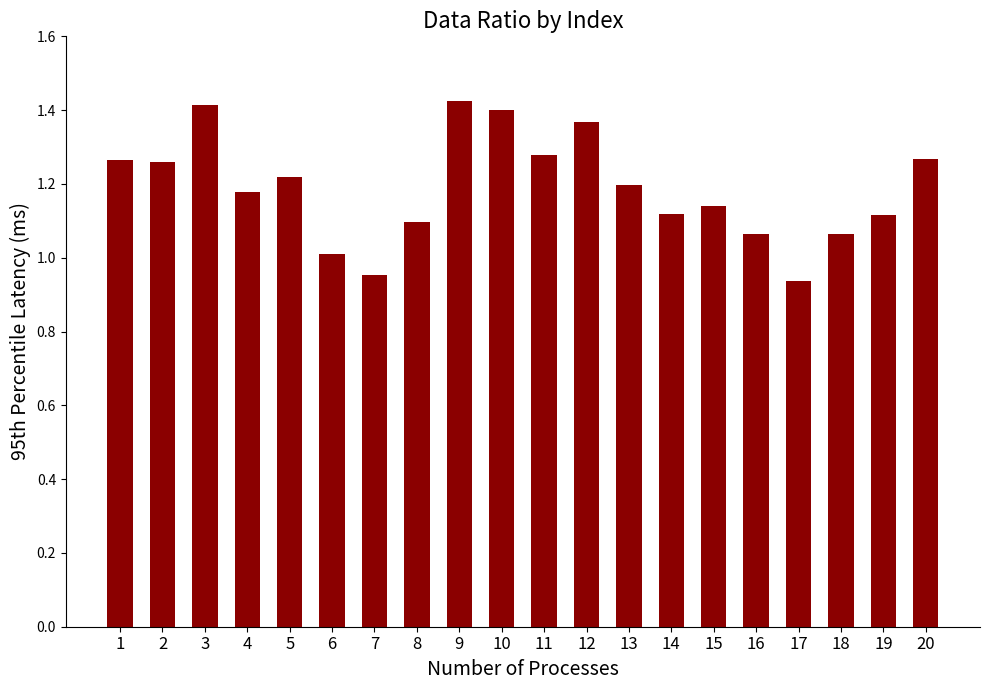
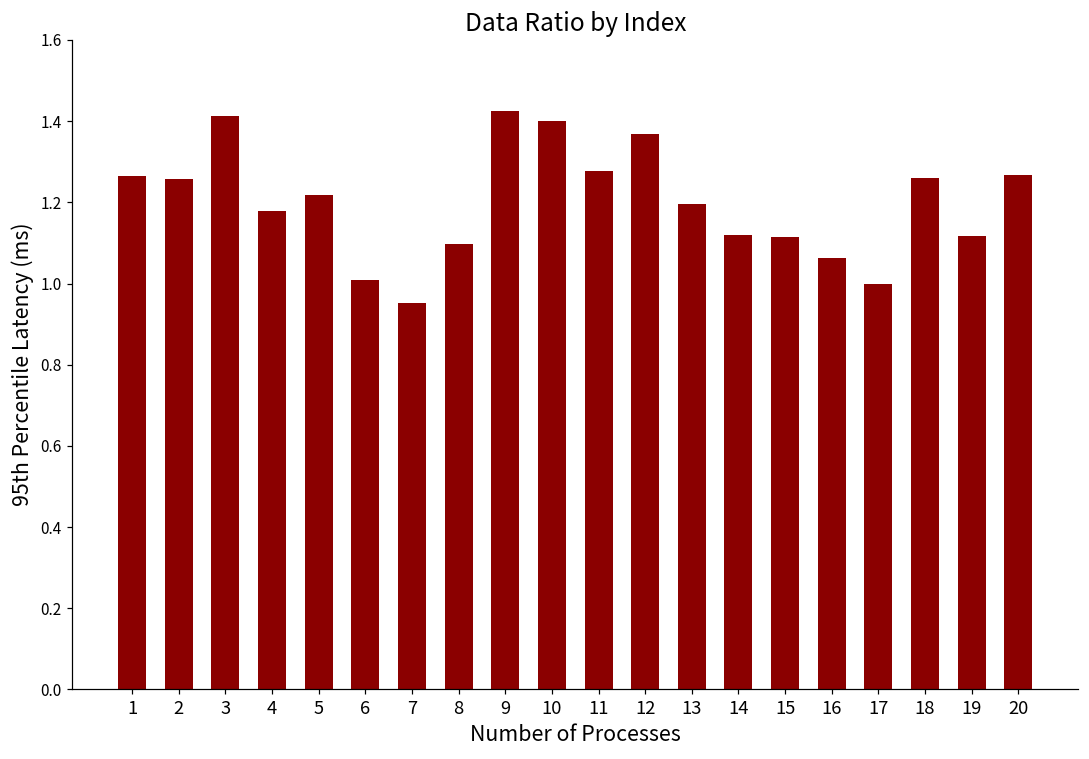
15: 1.14 -> 1.11
17: 0.94 -> 1.00
18: 1.06 -> 1.26
